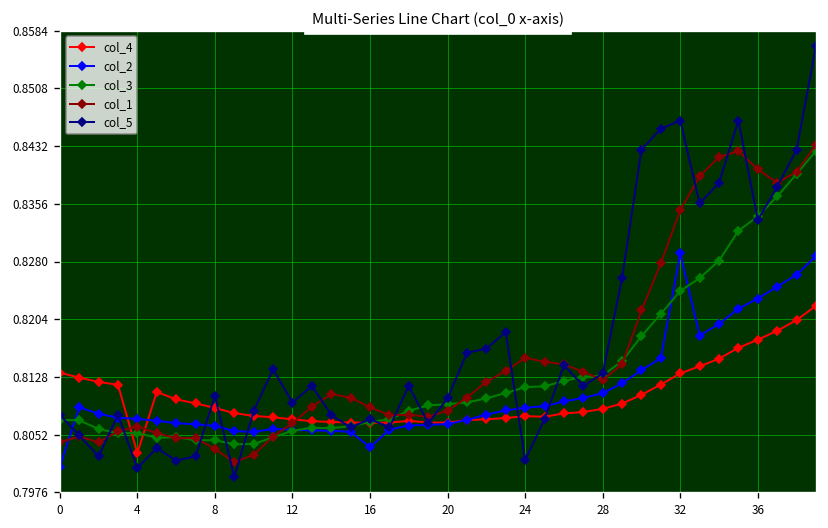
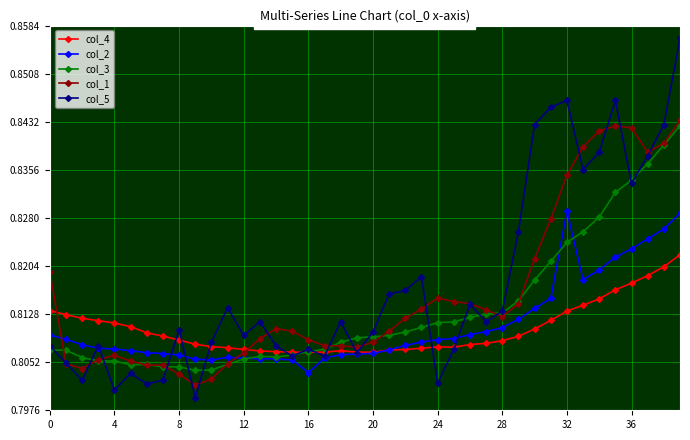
col_2, 0: 0.801 -> 0.809
col_1, 0: 0.804 -> 0.819
col_4, 4: 0.803 -> 0.811
col_1, 36: 0.840 -> 0.842
